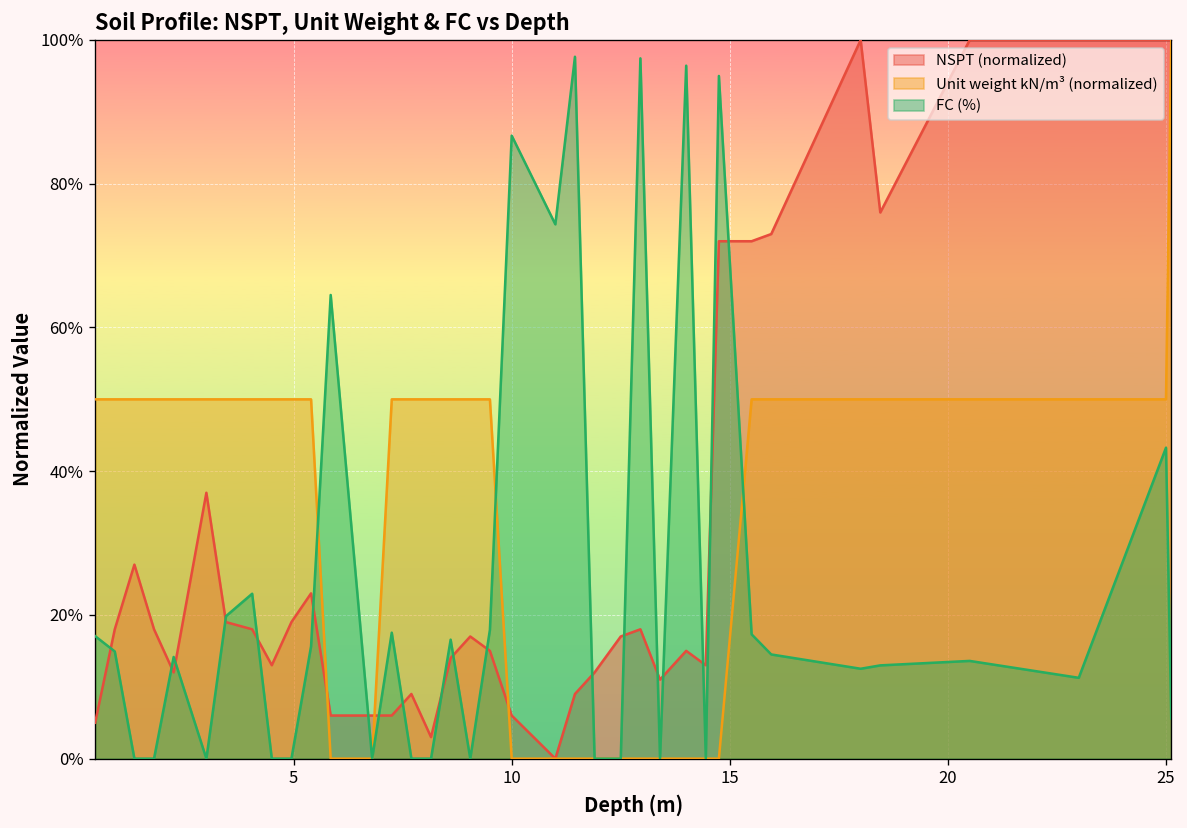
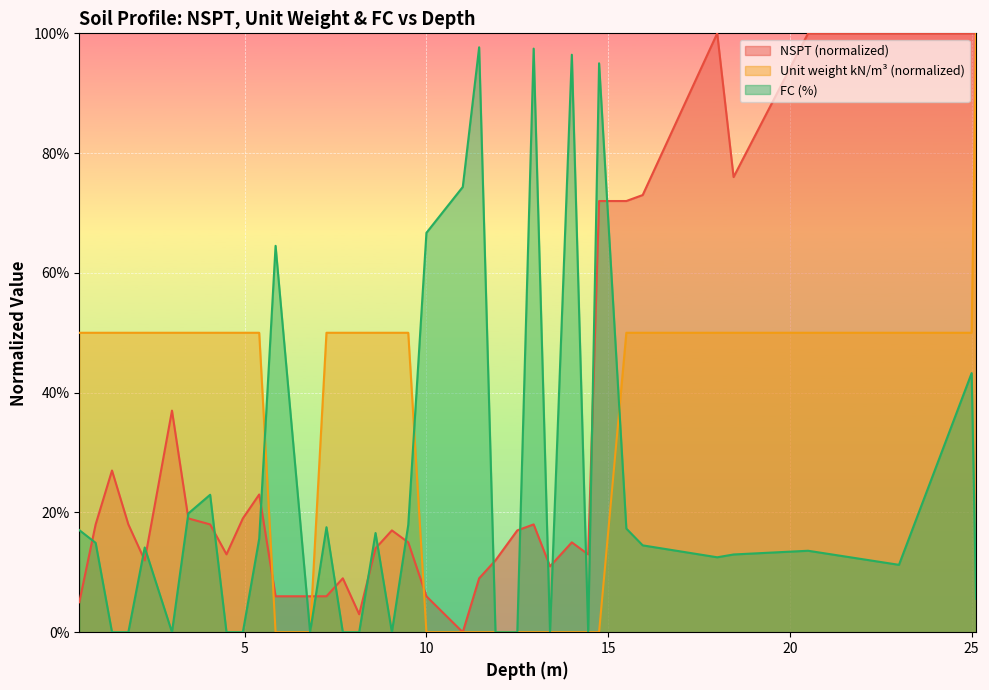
FC (%), 10: 87% -> 67%
